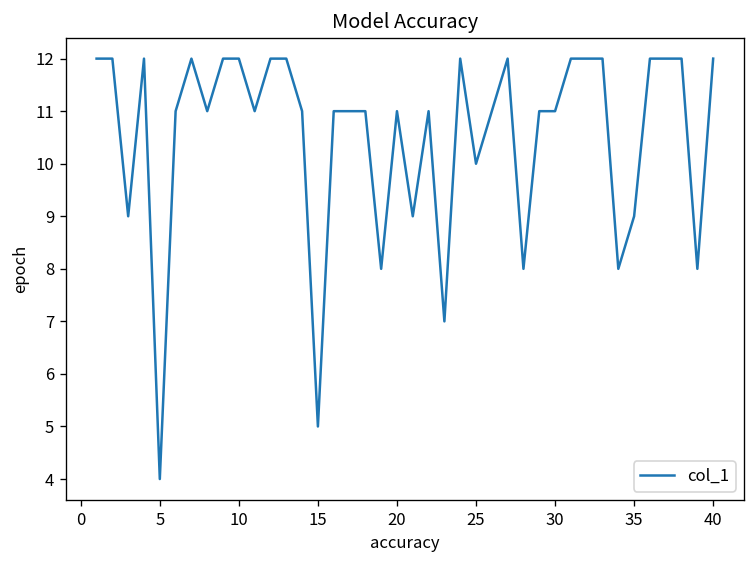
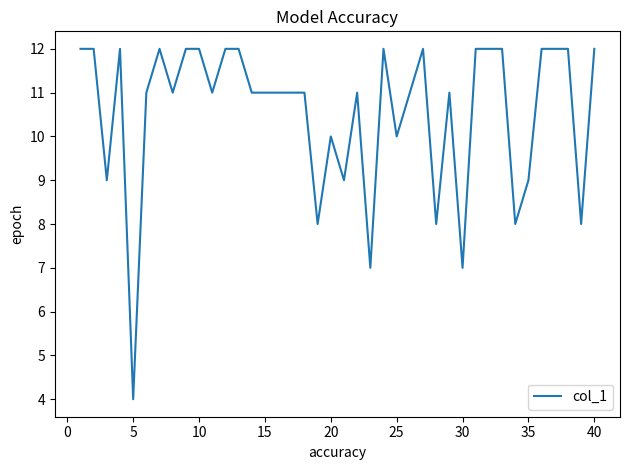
15: 5 -> 11
20: 11 -> 10
30: 11 -> 7
